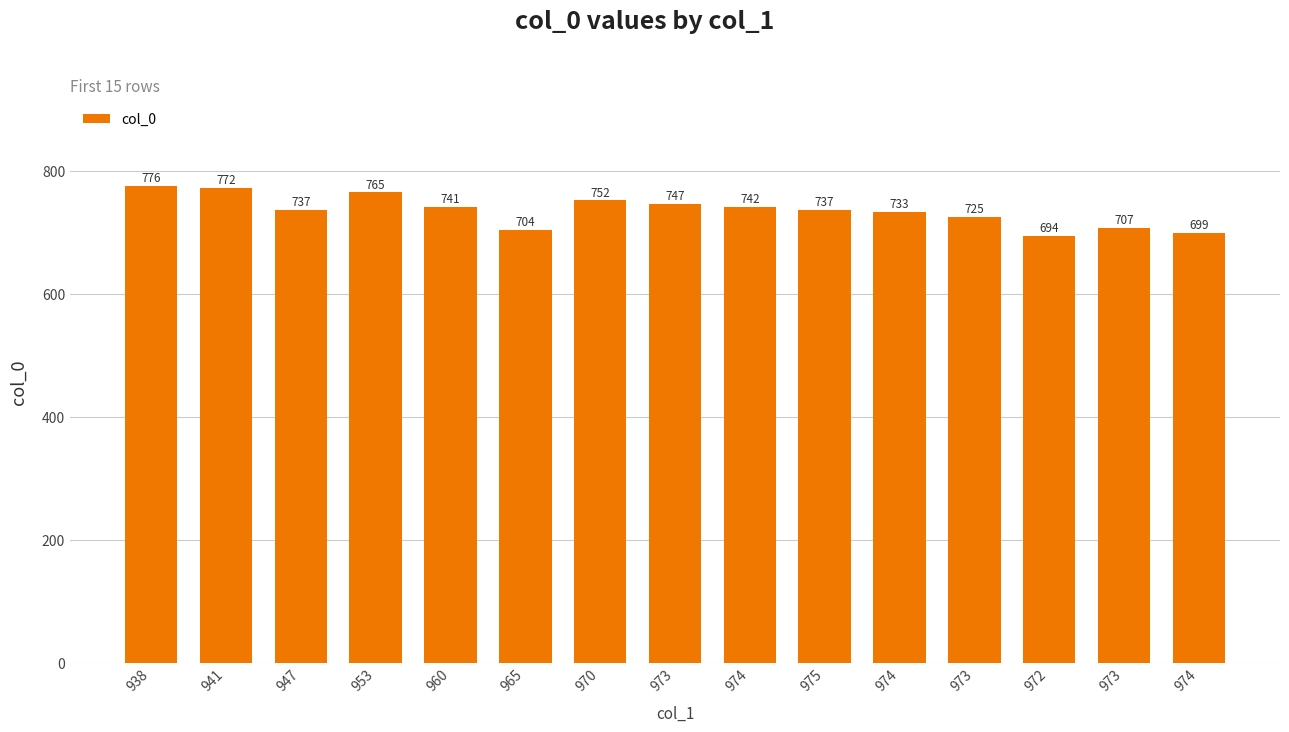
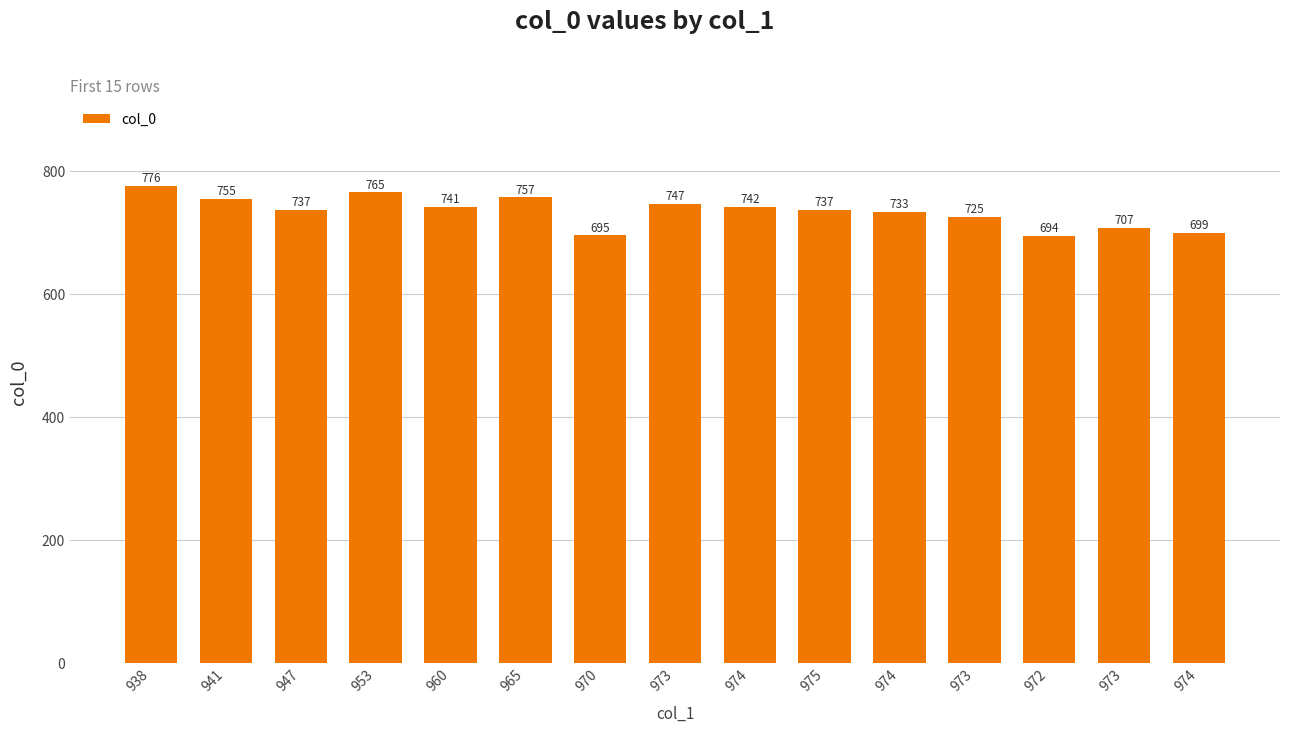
941: 772 -> 755
965: 704 -> 757
970: 752 -> 695
